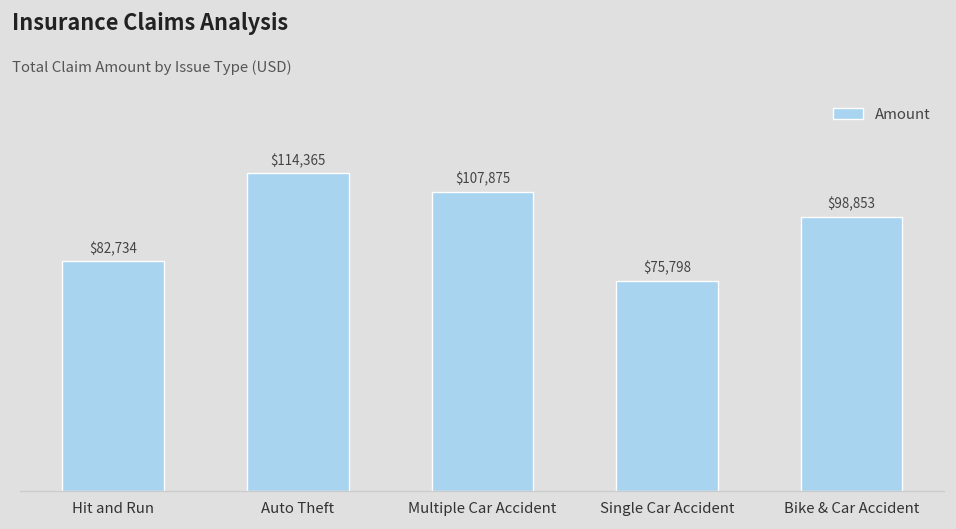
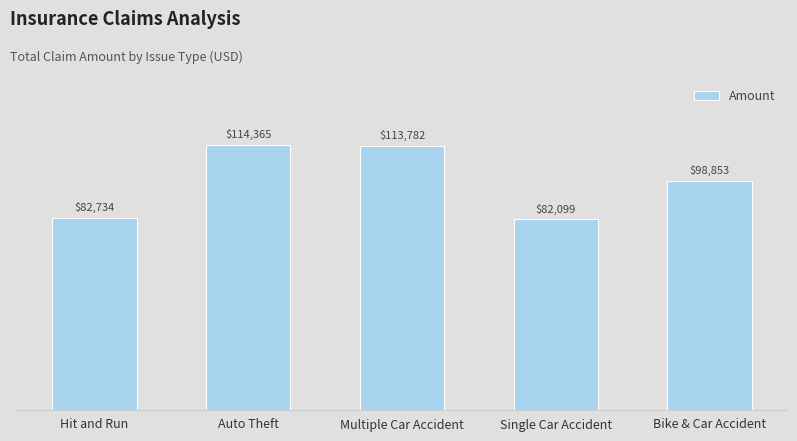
Multiple Car Accident: $107,875 -> $113,782
Single Car Accident: $75,798 -> $82,099
